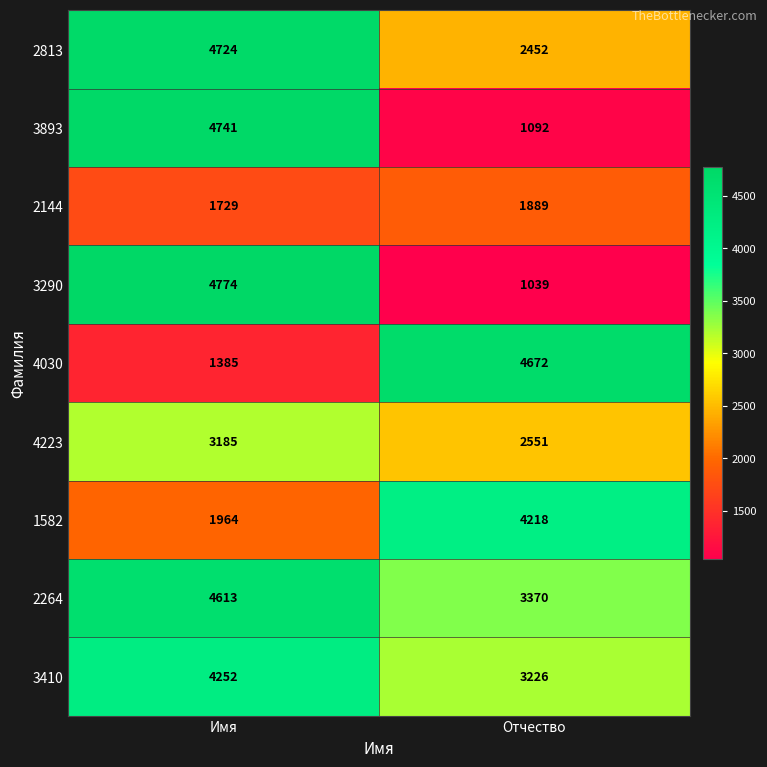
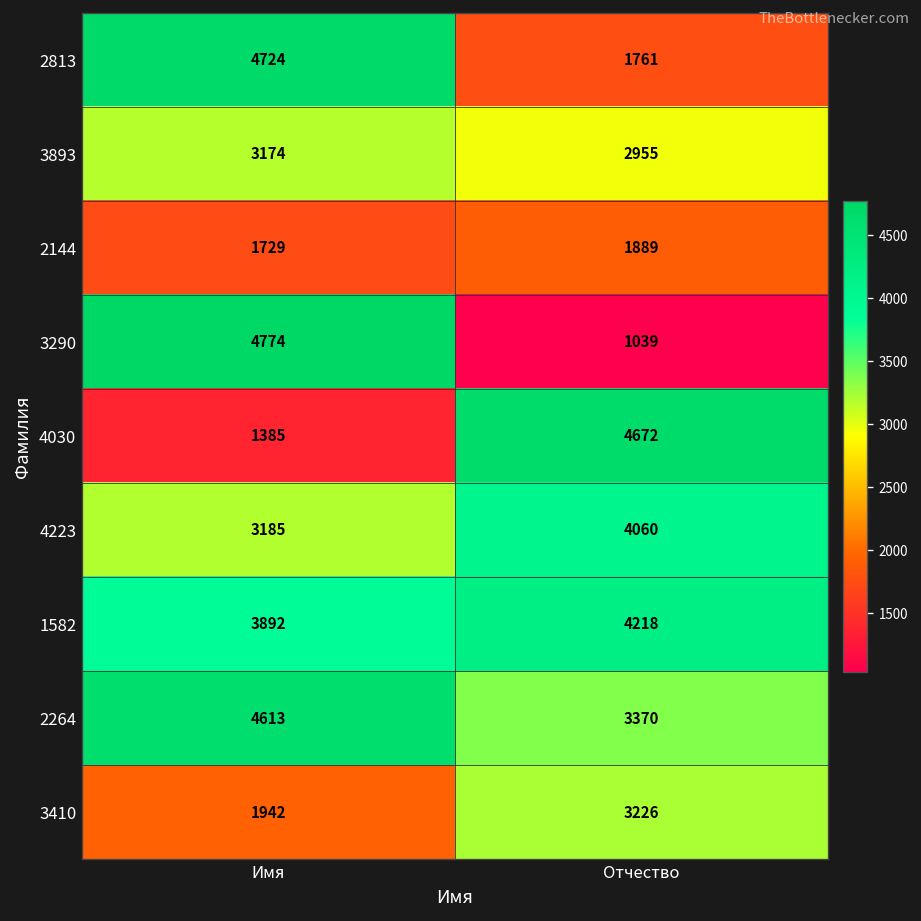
2813, Отчество: 2452 -> 1761
3893, Имя: 4741 -> 3174
3893, Отчество: 1092 -> 2955
4223, Отчество: 2551 -> 4060
1582, Имя: 1964 -> 3892
3410, Имя: 4252 -> 1942
